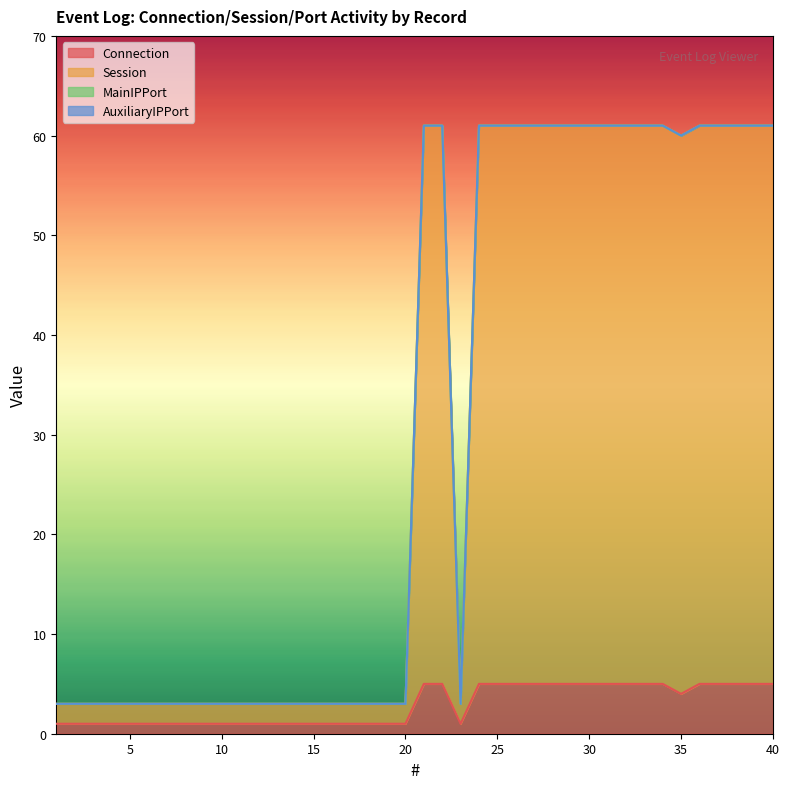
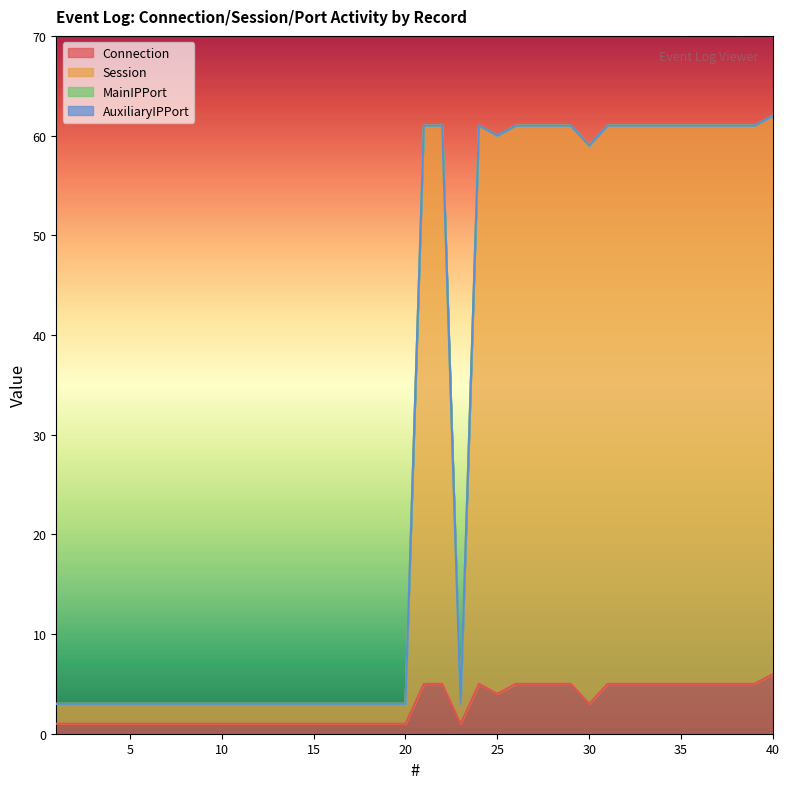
Connection, 25: 5 -> 4
Connection, 30: 5 -> 3
Connection, 35: 4 -> 5
Connection, 40: 5 -> 6
